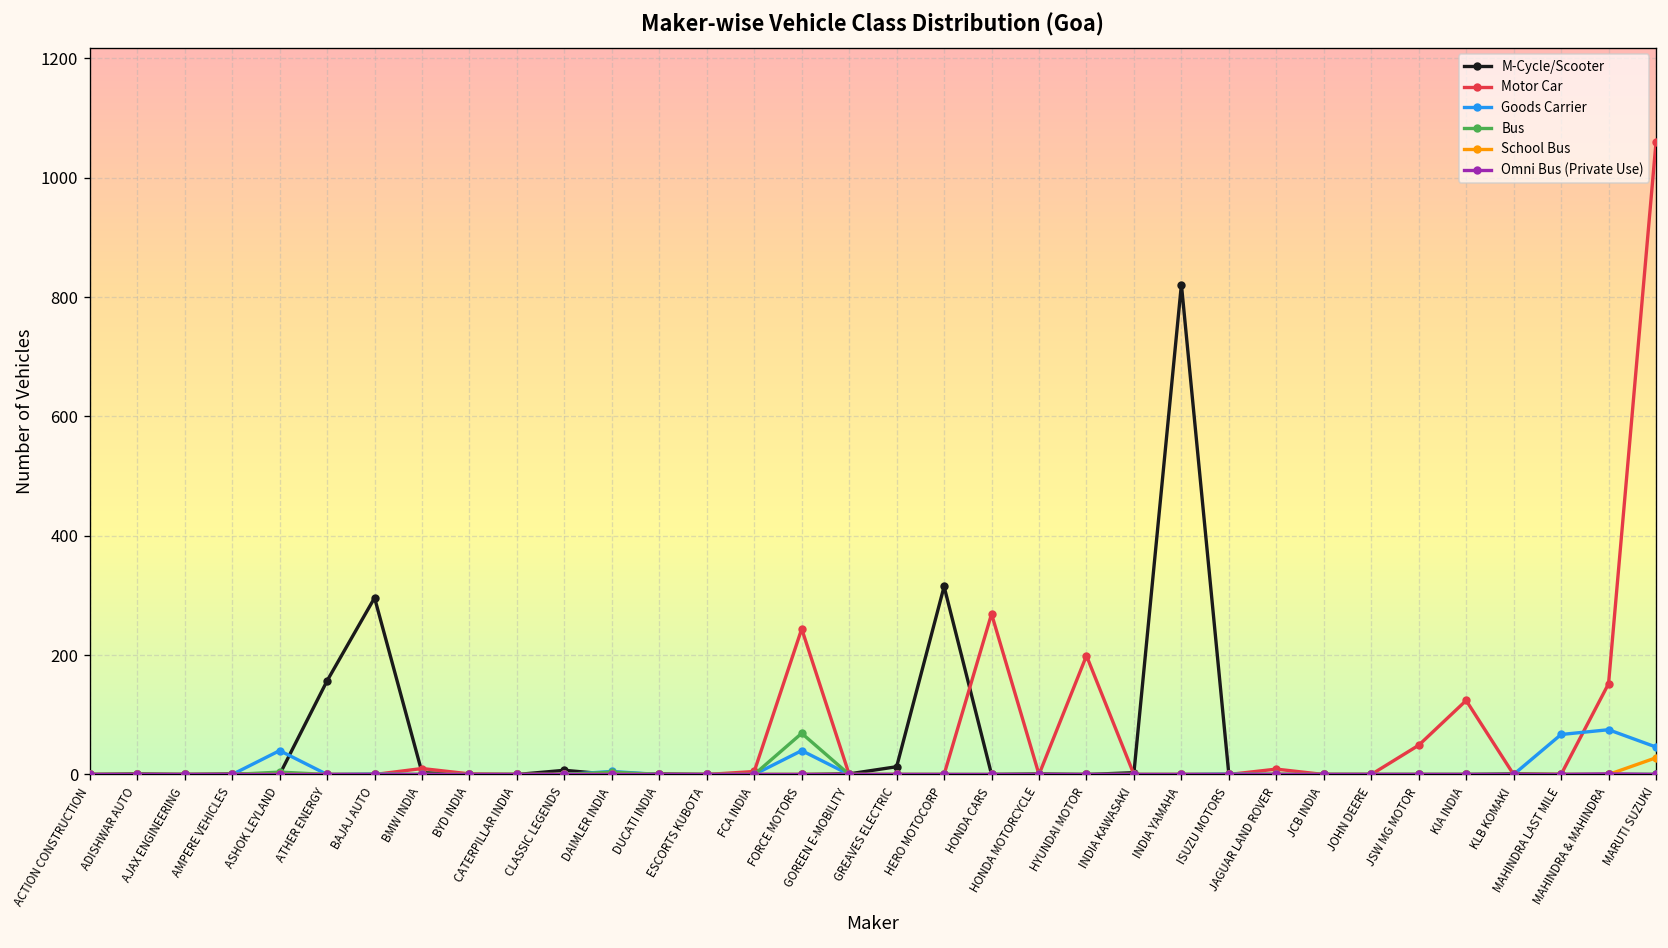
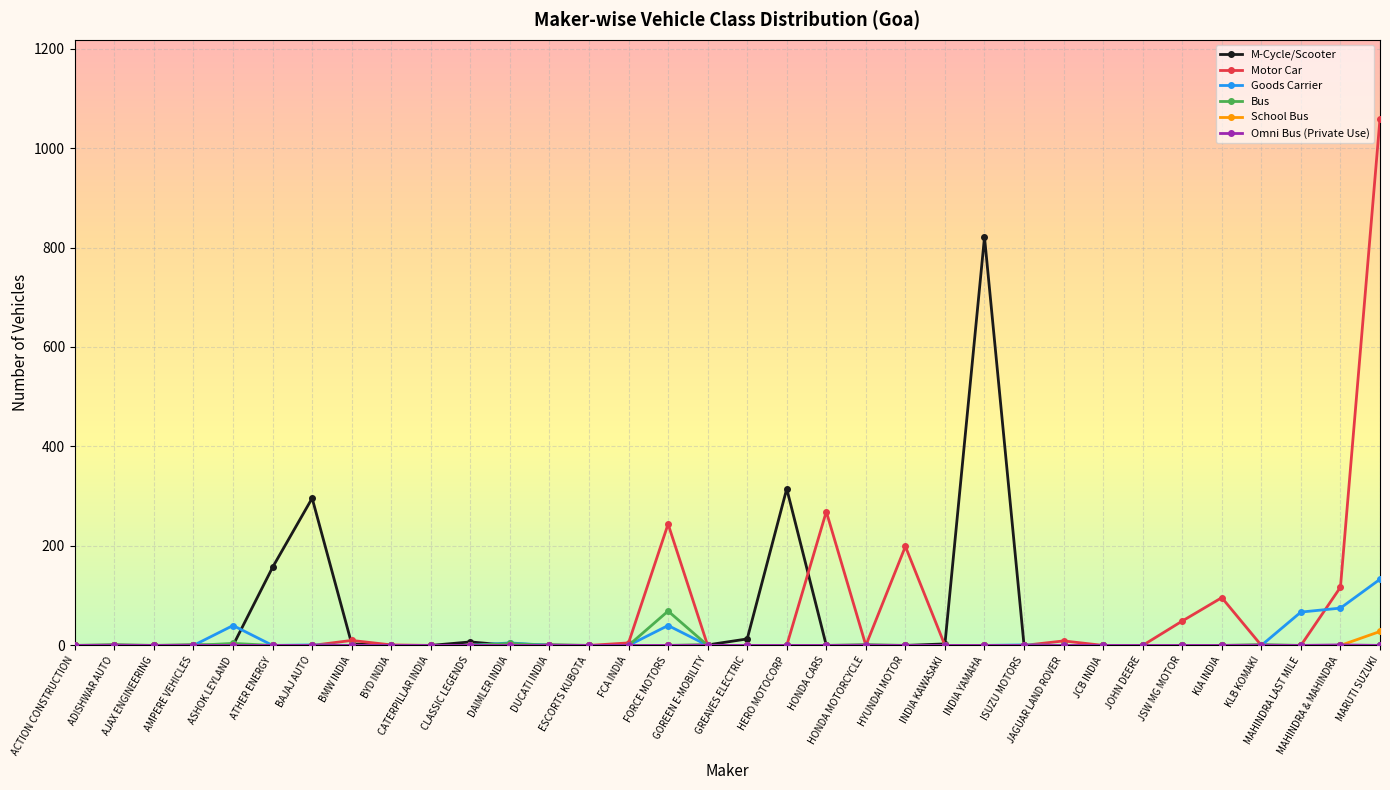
Motor Car, KIA INDIA: 120 -> 100
Motor Car, MAHINDRA & MAHINDRA: 150 -> 120
Goods Carrier, MARUTI SUZUKI: 50 -> 130
